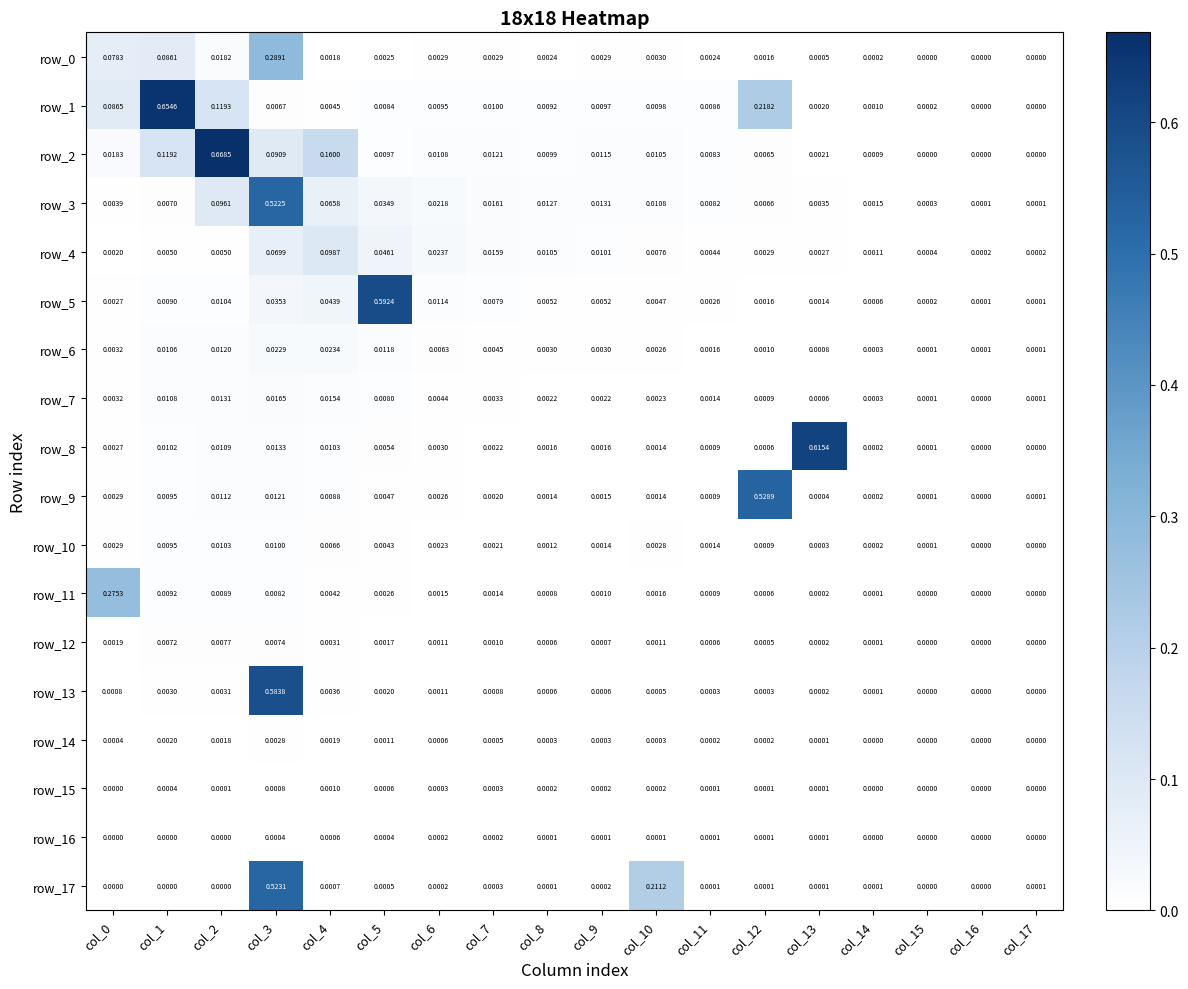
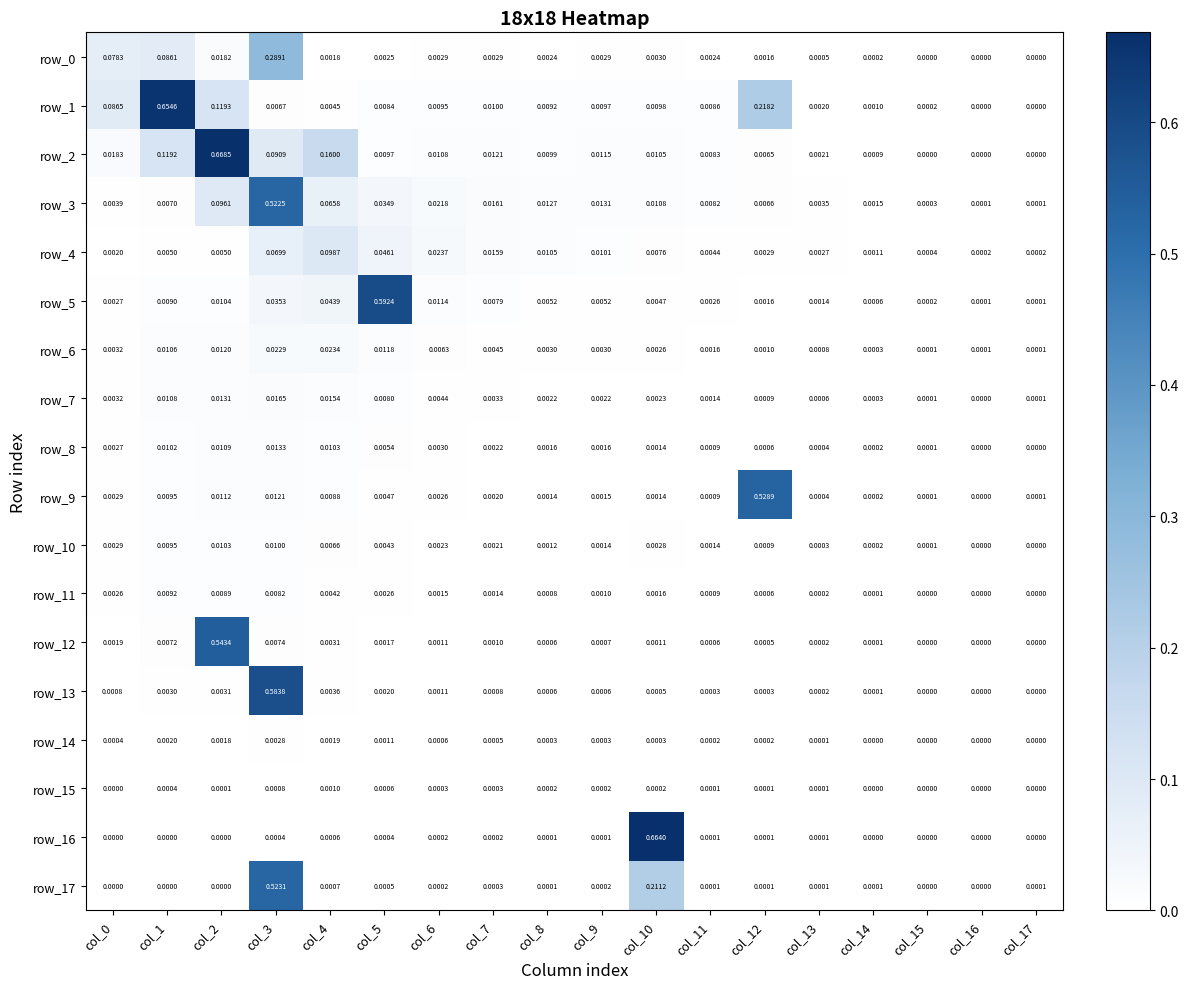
row_8, col_13: 0.6154 -> 0.0004
row_11, col_0: 0.2753 -> 0.0026
row_12, col_2: 0.0077 -> 0.5434
row_16, col_10: 0.0001 -> 0.6640
